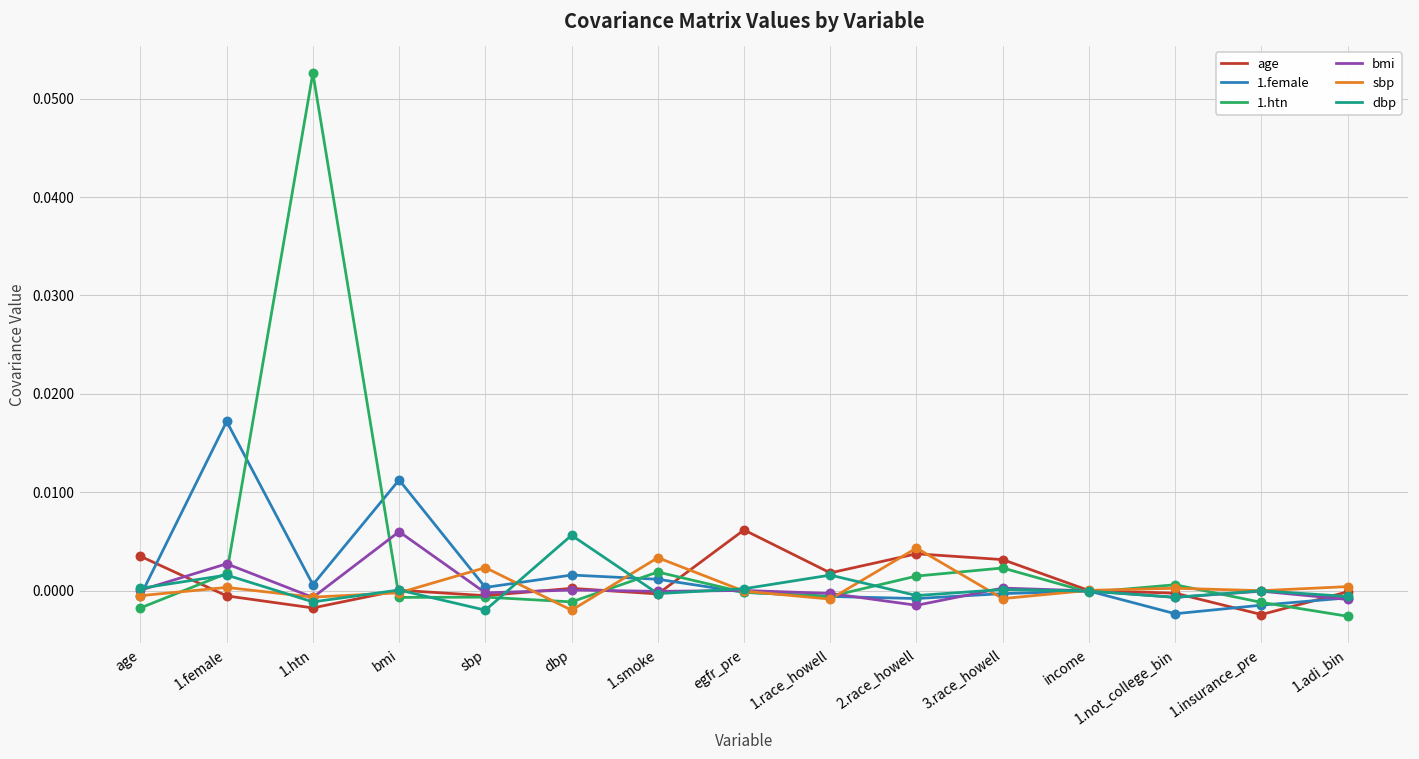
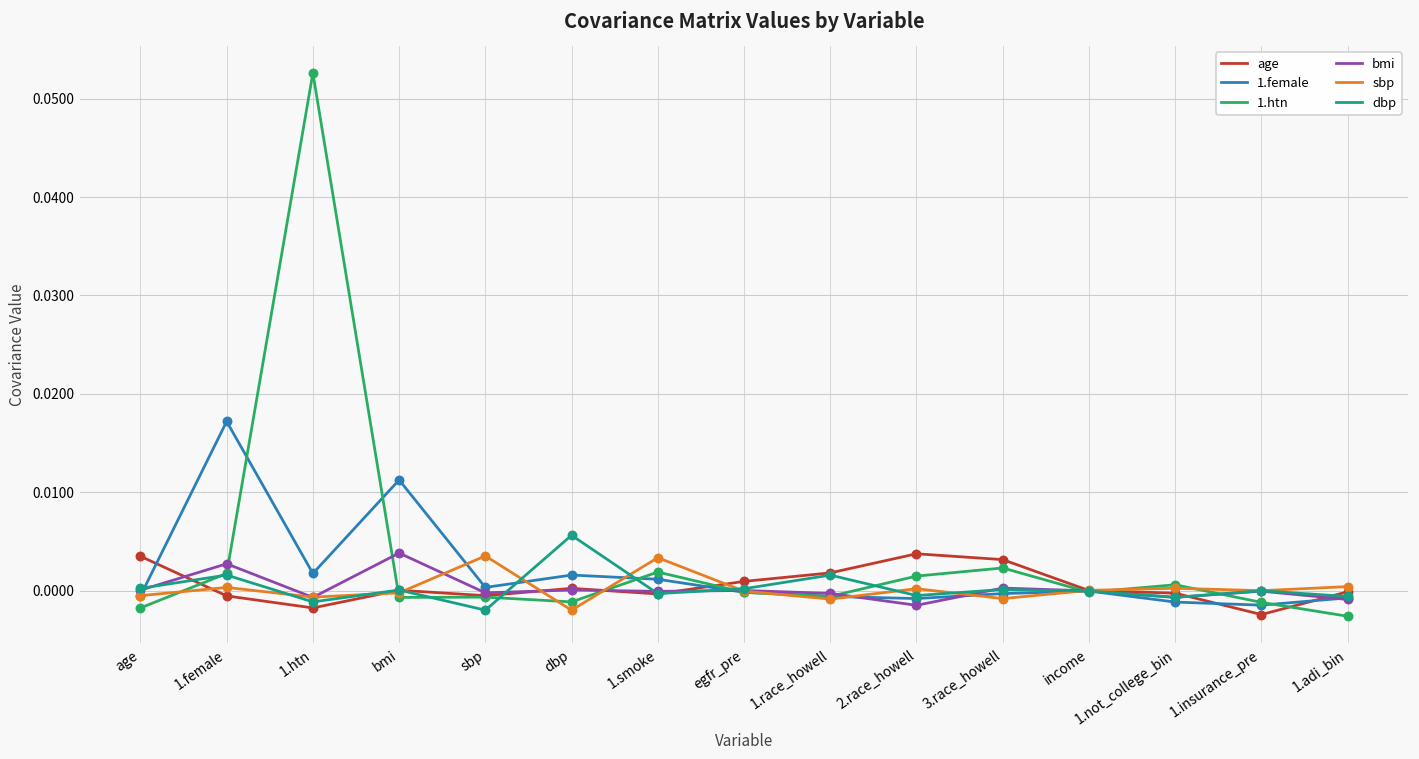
1.female, 1.htn: 0.001 -> 0.002
bmi, bmi: 0.006 -> 0.004
sbp, sbp: 0.002 -> 0.004
age, egfr_pre: 0.006 -> 0.001
sbp, 2.race_howell: 0.004 -> 0.000
1.female, 1.not_college_bin: -0.002 -> -0.001
